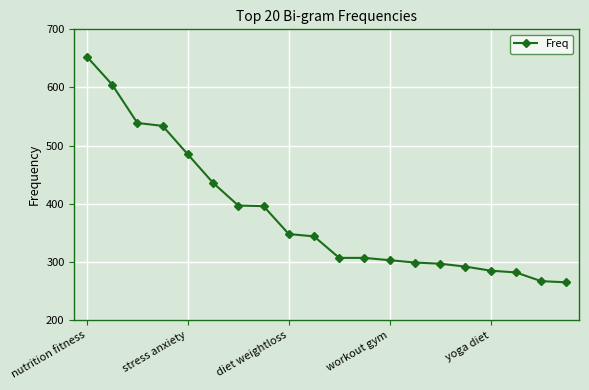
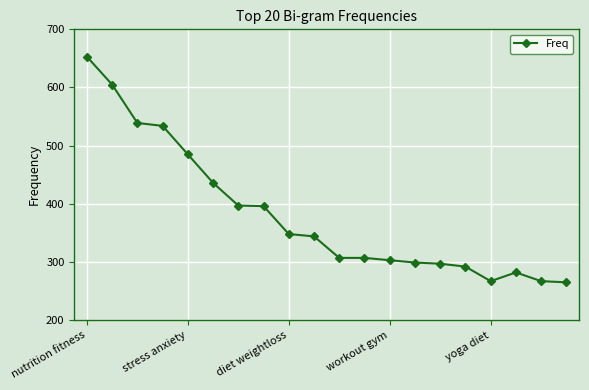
yoga diet: 290 -> 270
